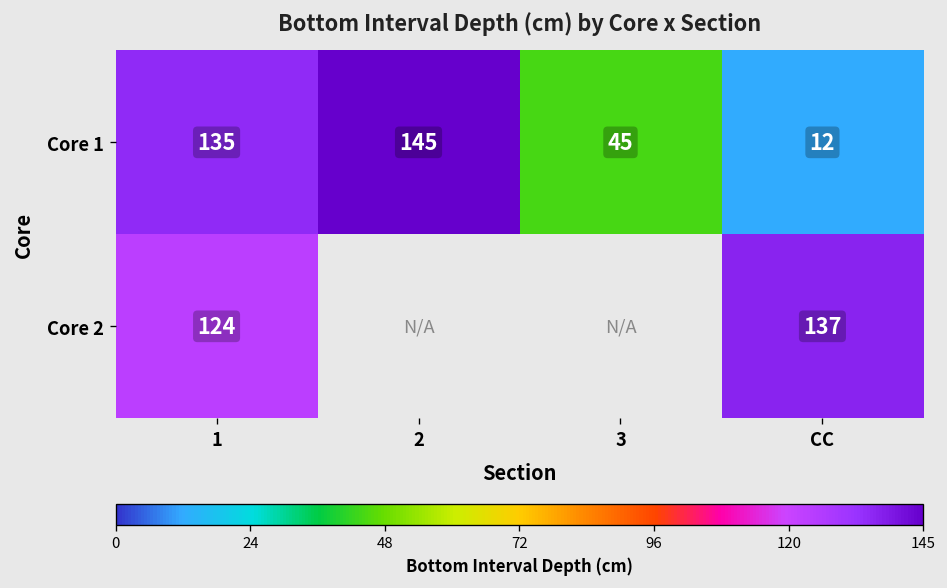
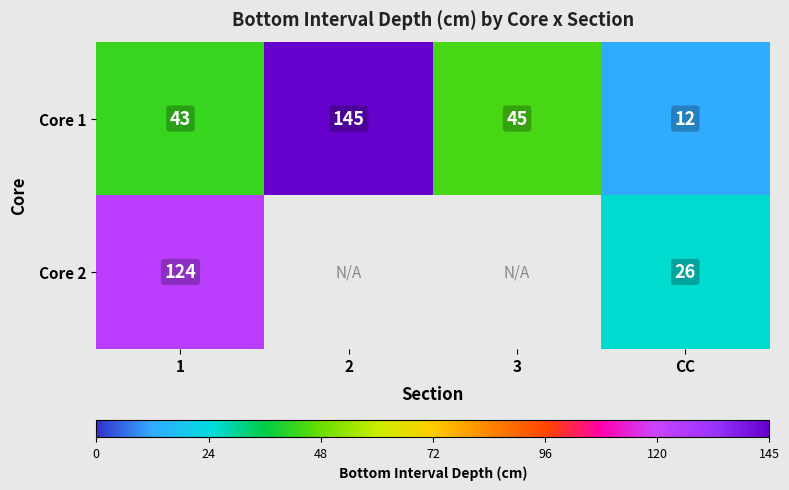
Core 1, 1: 135 -> 43
Core 2, CC: 137 -> 26
